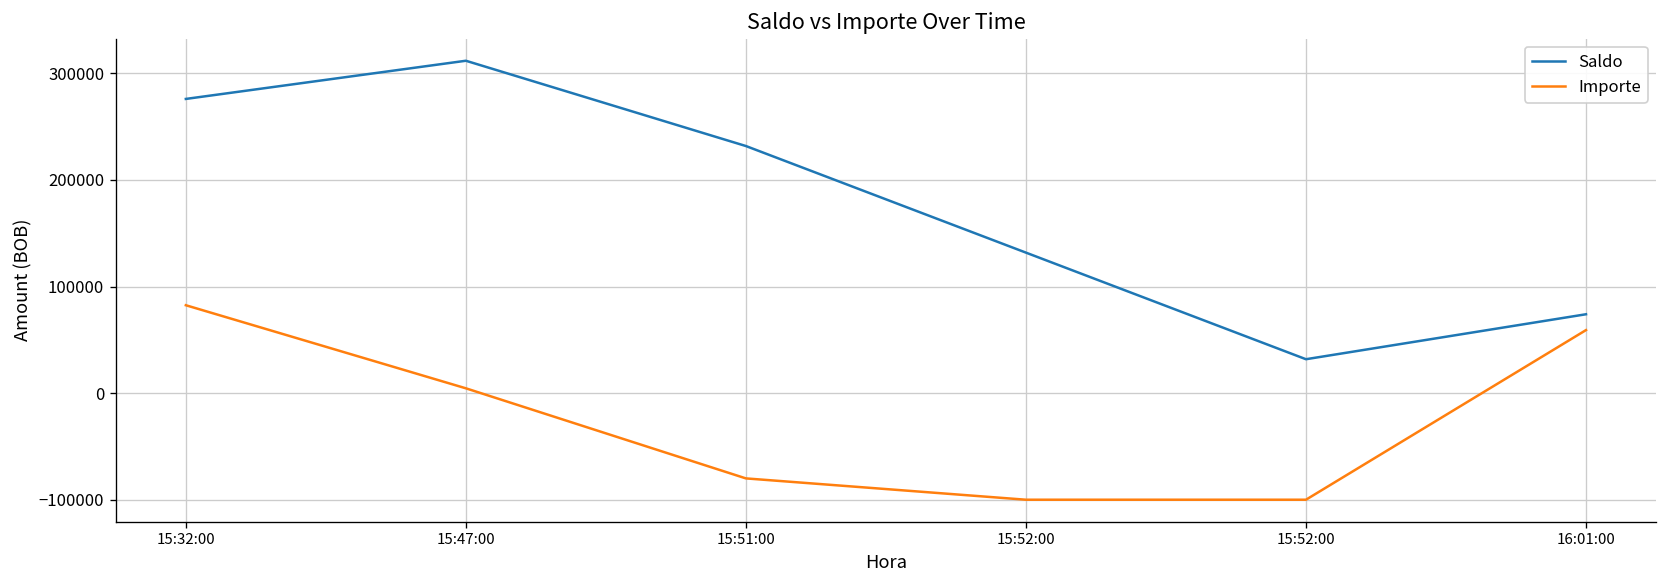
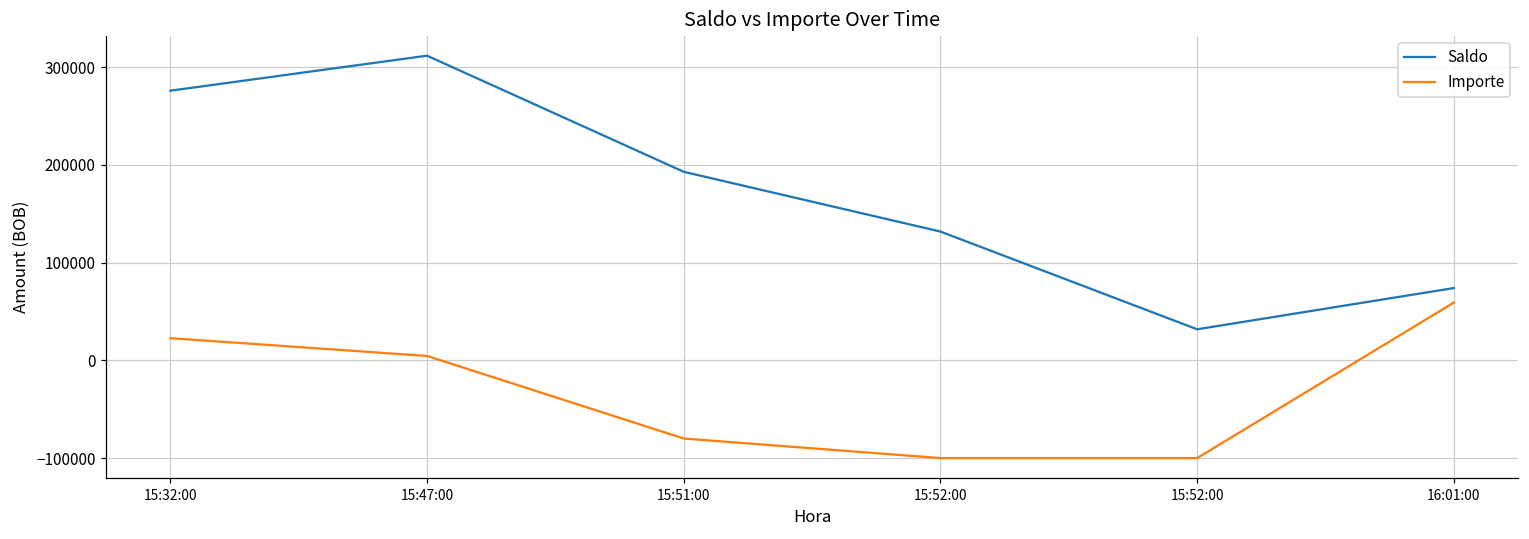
Importe, 15:32:00: 80000 -> 20000
Saldo, 15:51:00: 230000 -> 190000
